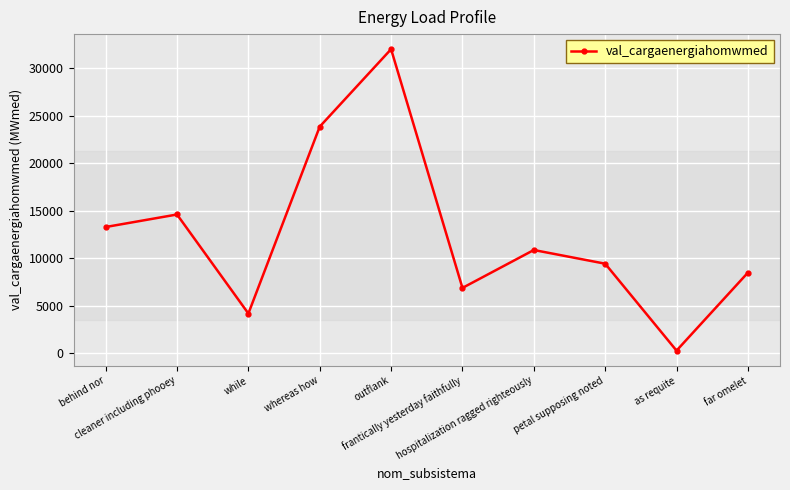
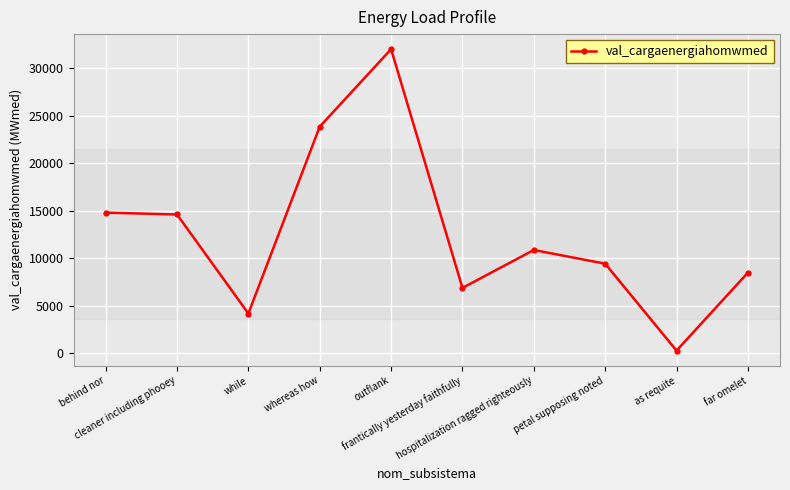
behind nor: 13000 -> 15000
